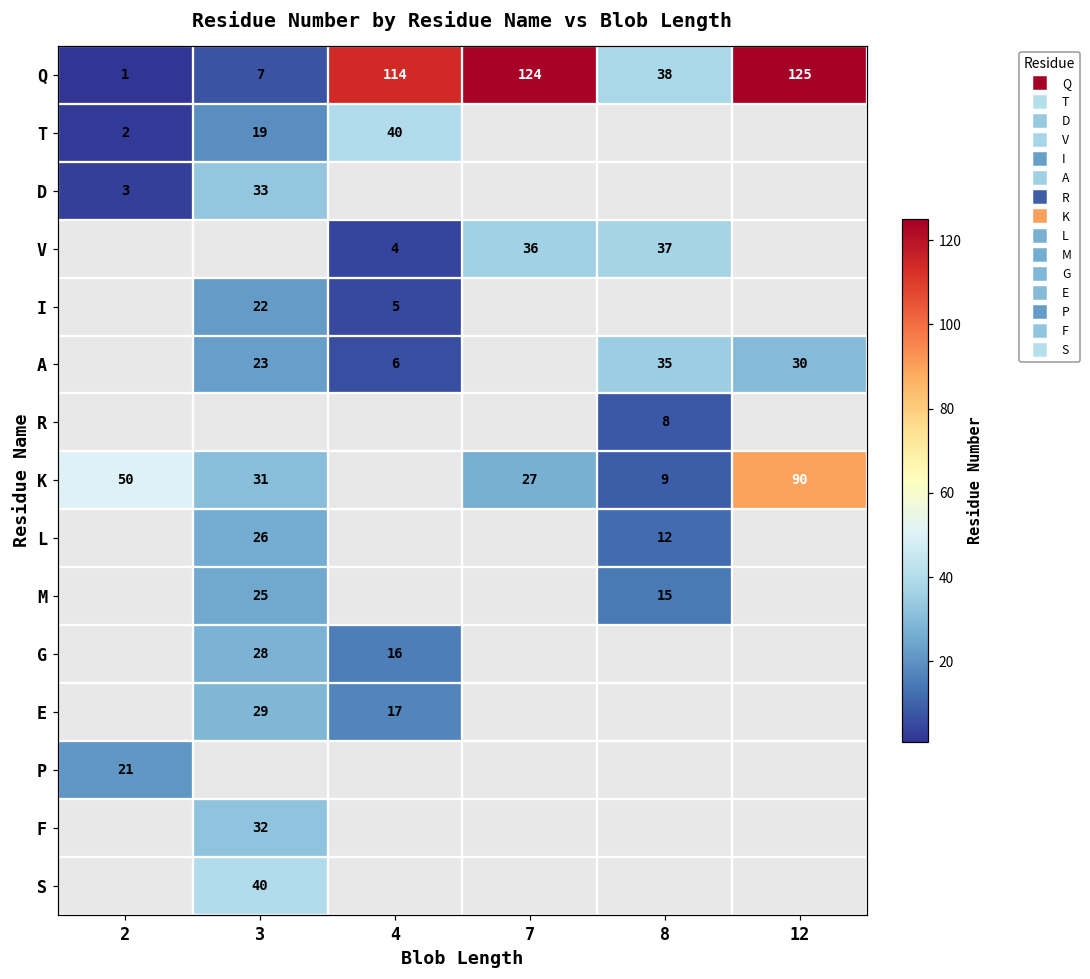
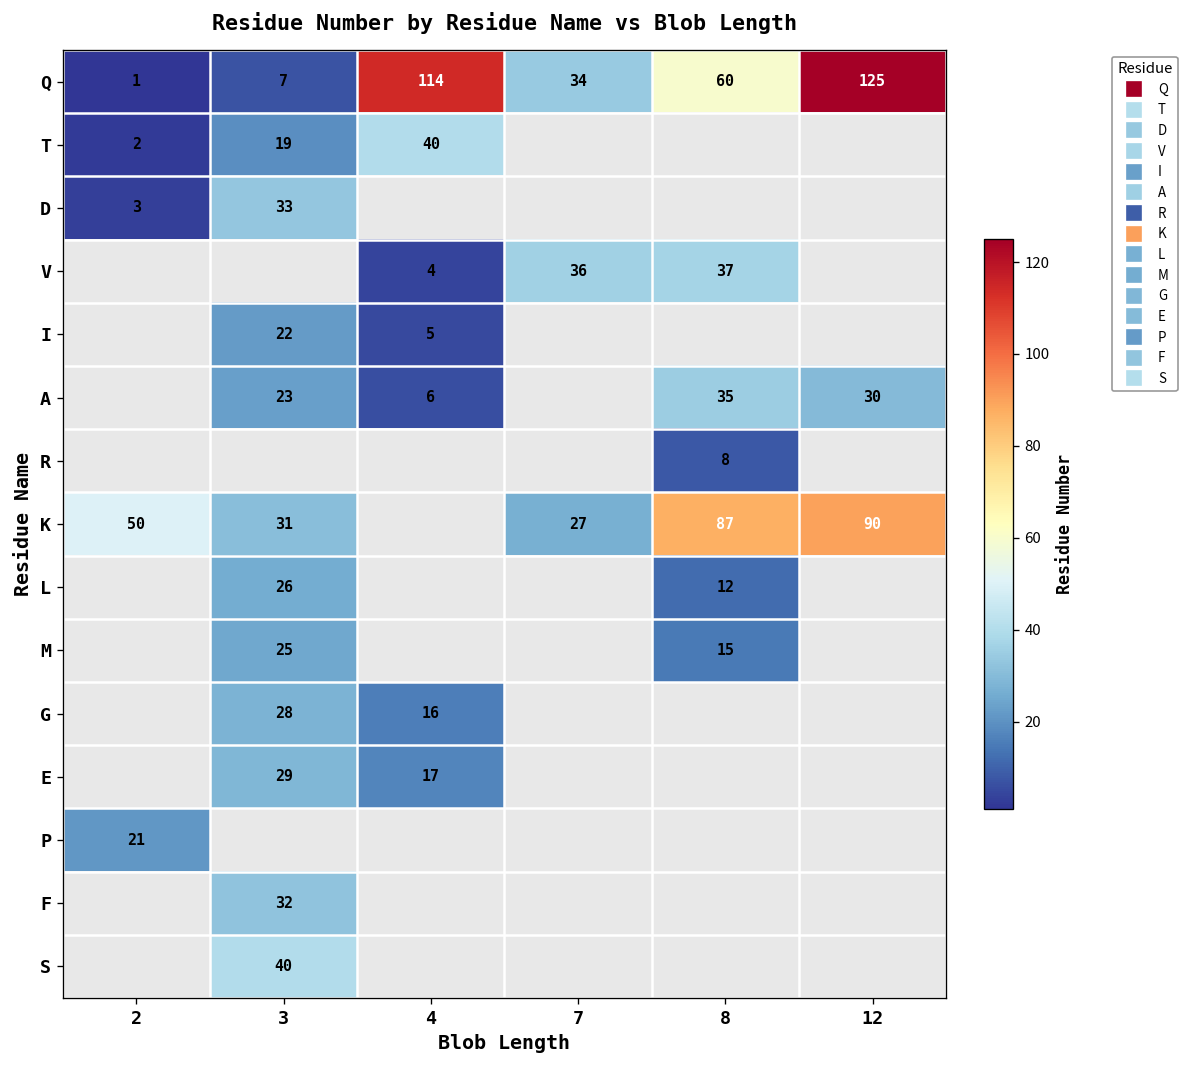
Q, 7: 124 -> 34
Q, 8: 38 -> 60
K, 8: 9 -> 87
